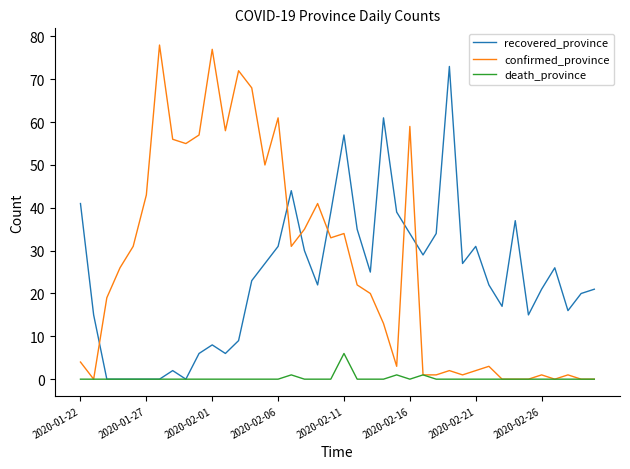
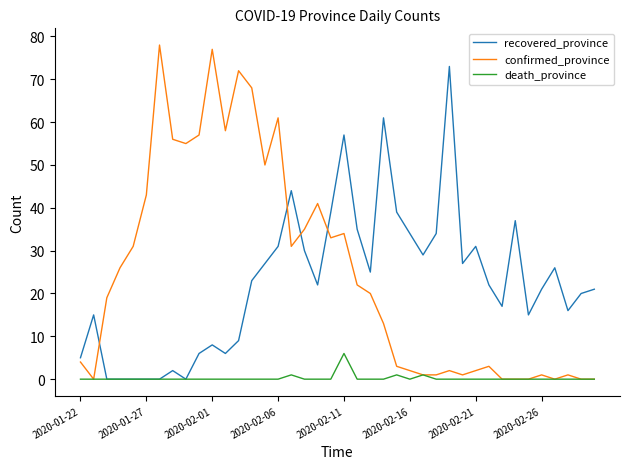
recovered_province, 2020-01-22: 41 -> 5
confirmed_province, 2020-02-16: 59 -> 2
